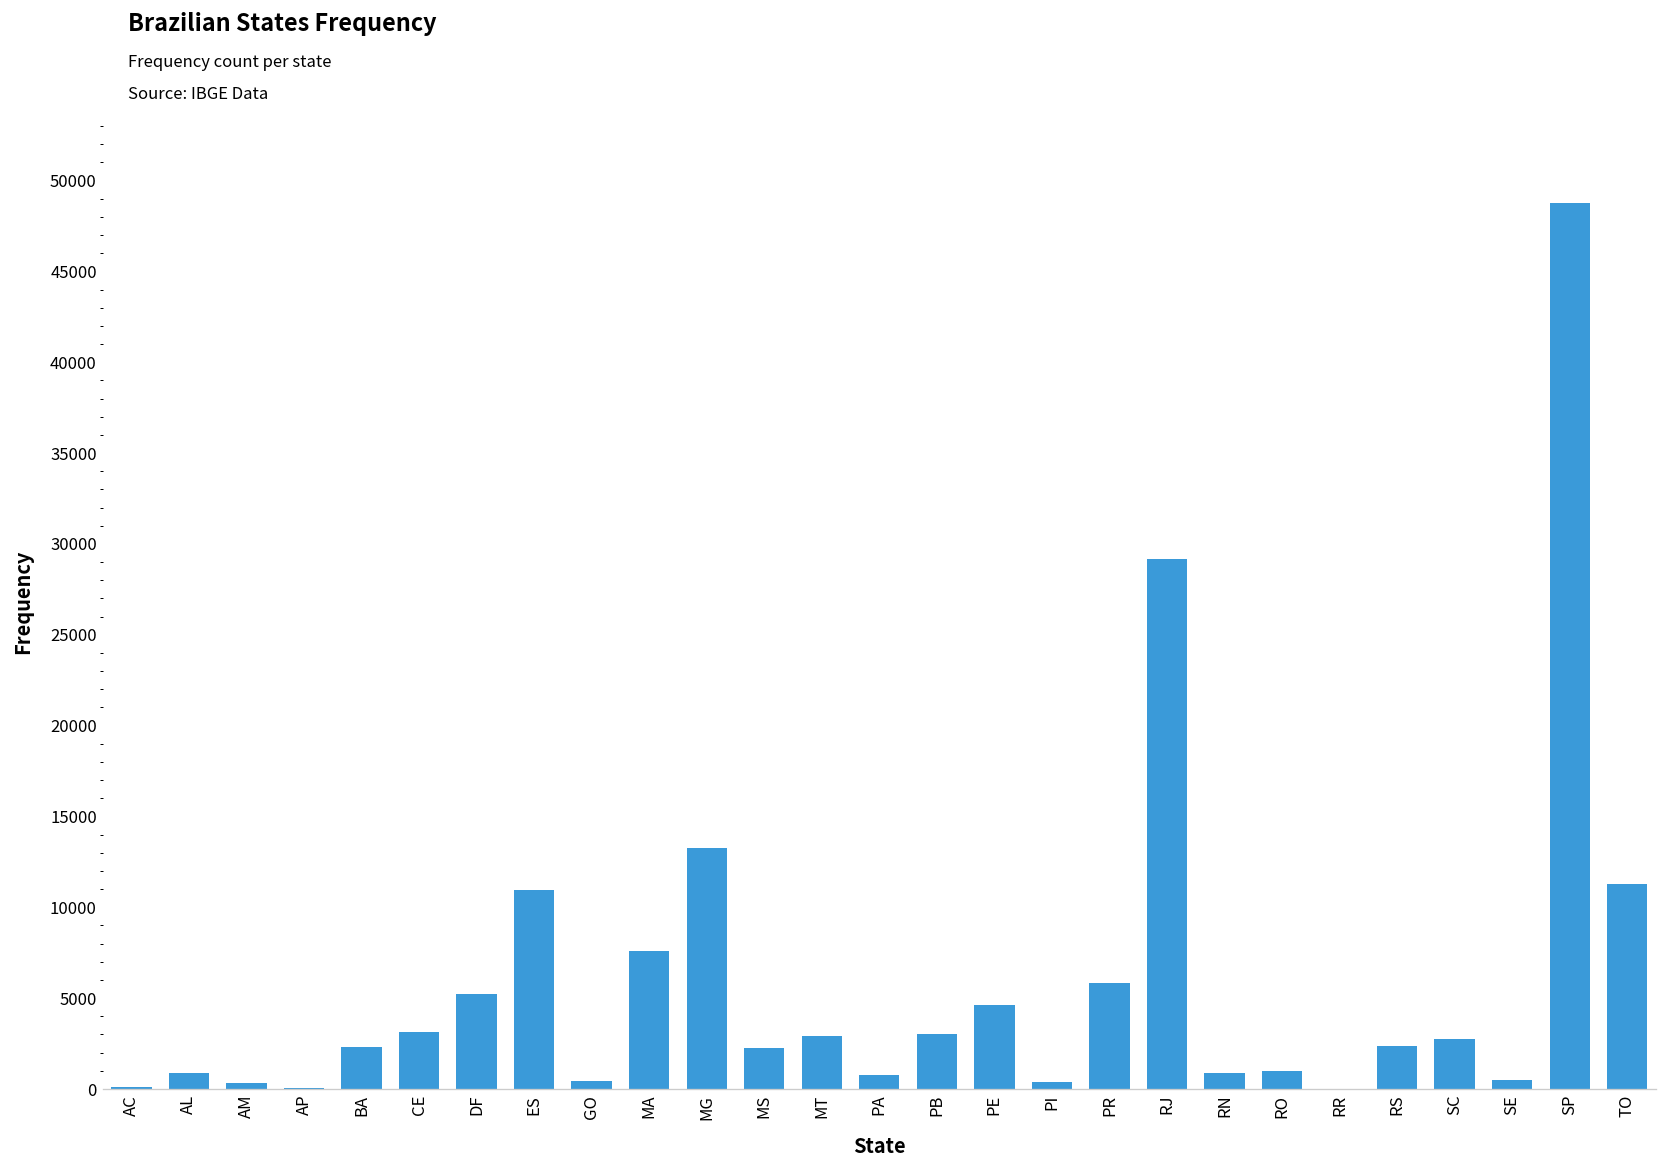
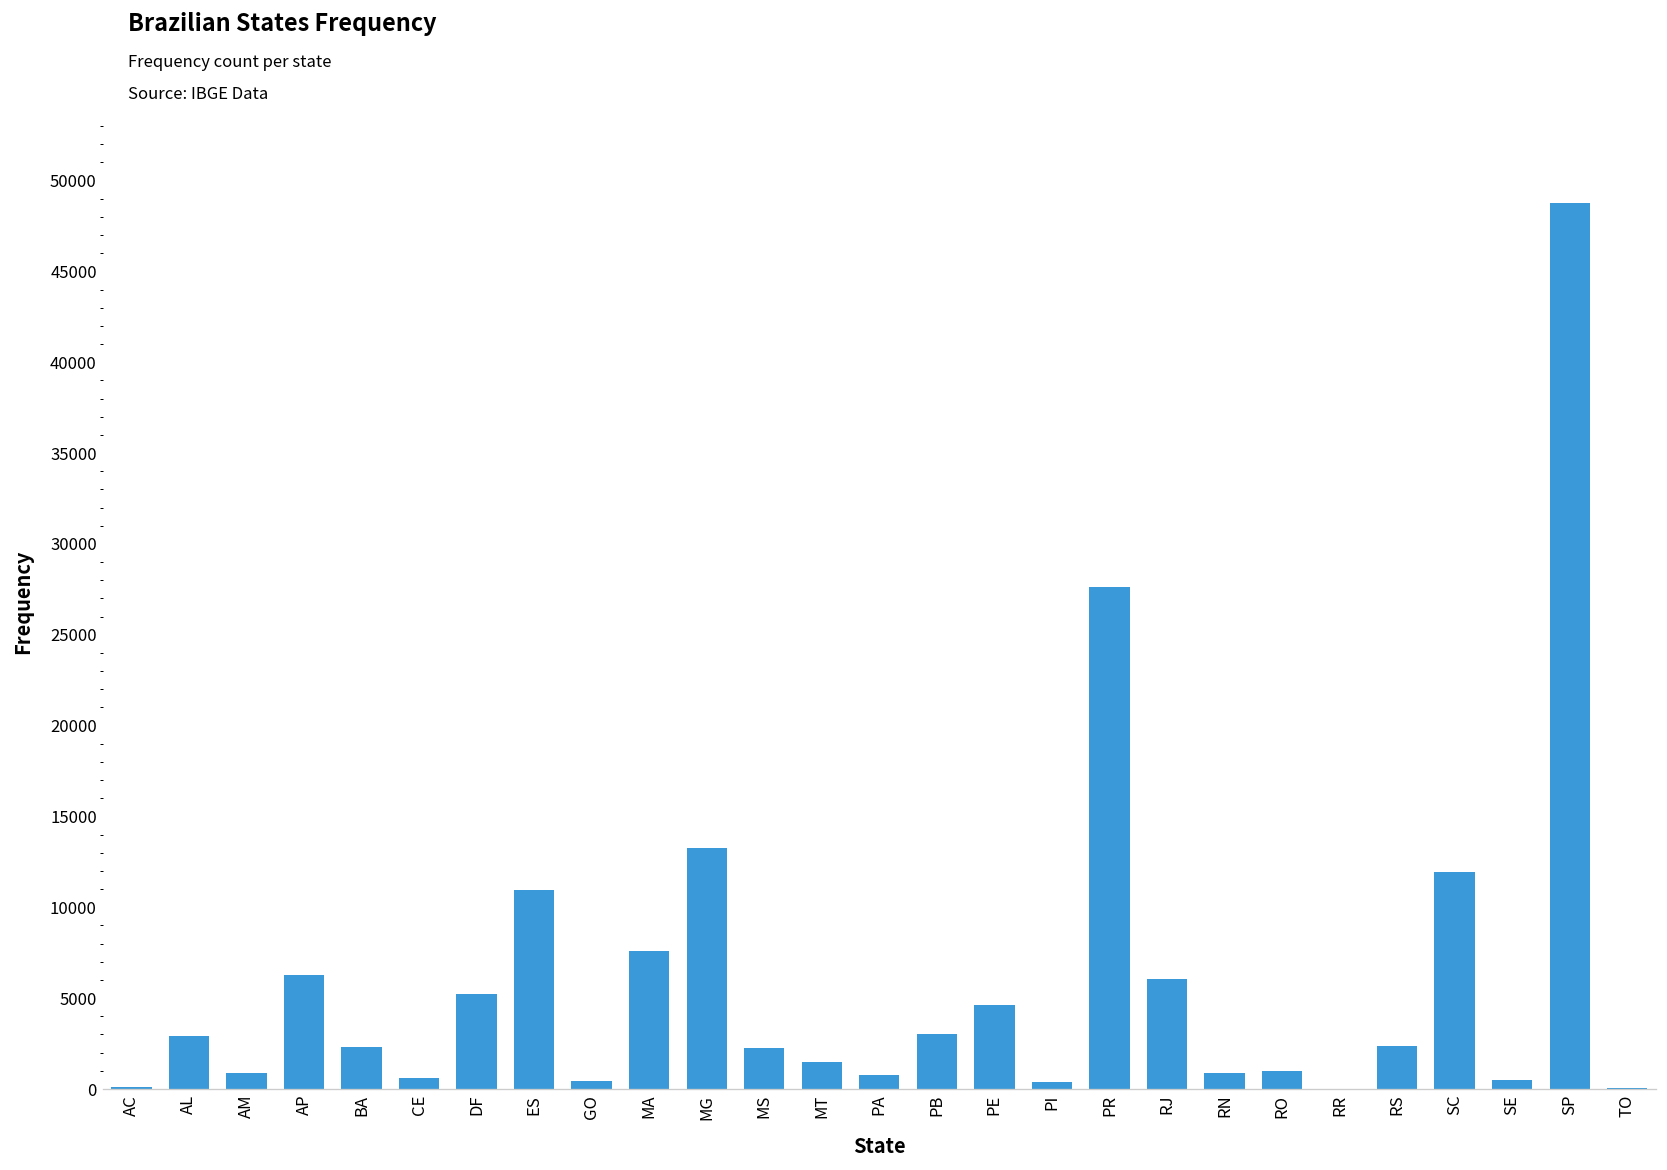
AL: 900 -> 2900
AM: 300 -> 900
AP: 0 -> 6300
CE: 3200 -> 600
MT: 2900 -> 1500
PR: 5900 -> 27600
RJ: 29200 -> 6100
SC: 2800 -> 12000
TO: 11300 -> 100
